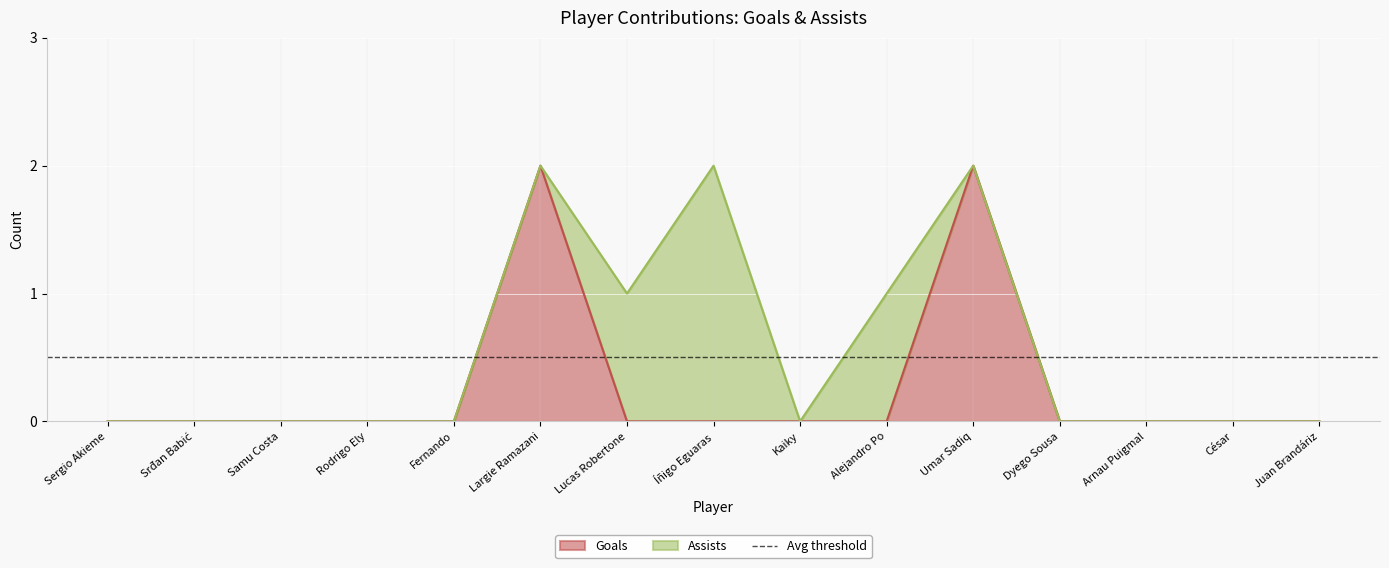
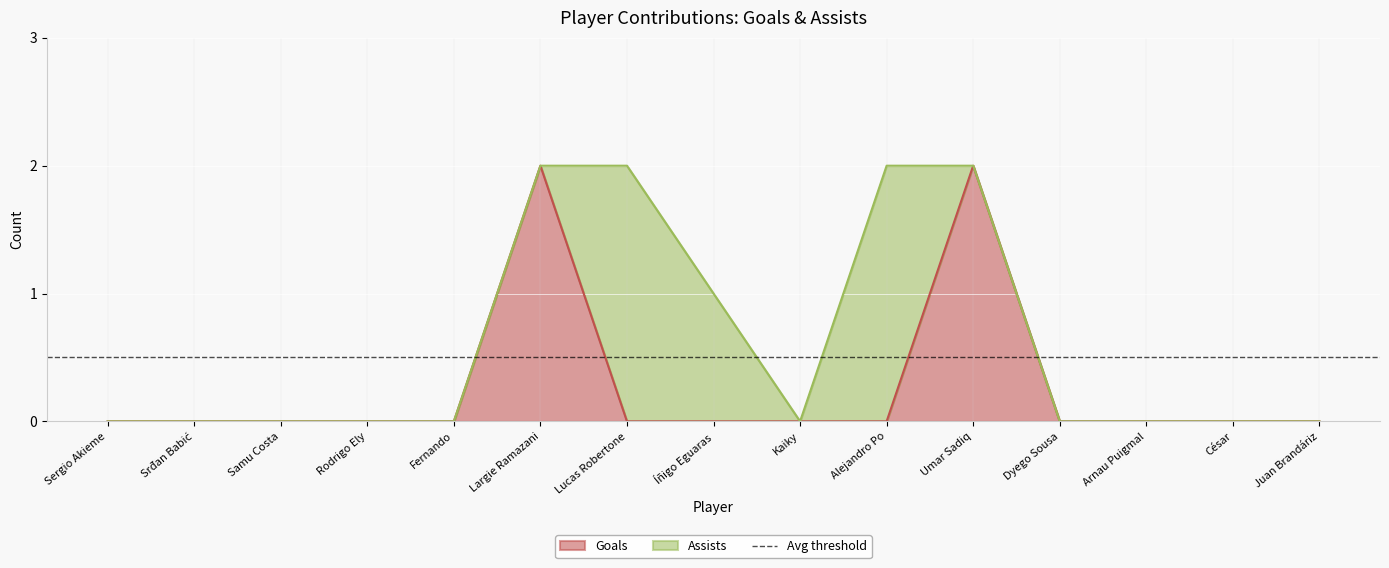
Assists, Lucas Robertone: 1 -> 2
Assists, Íñigo Eguaras: 2 -> 1
Assists, Alejandro Po: 1 -> 2
